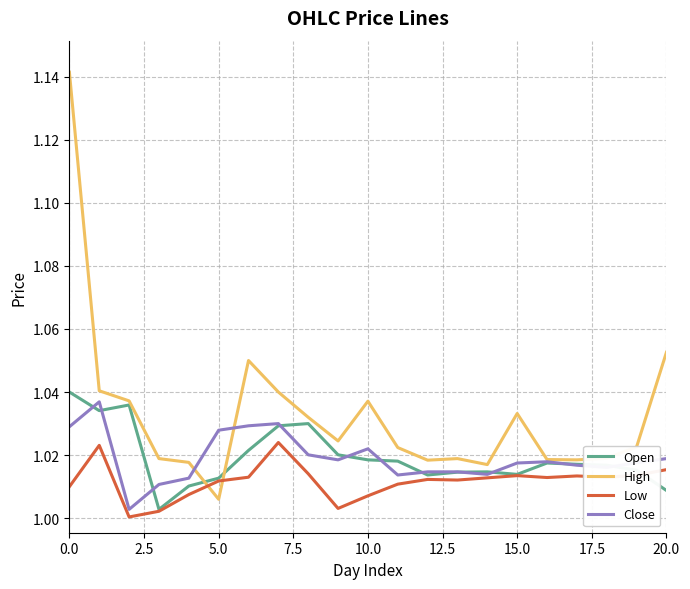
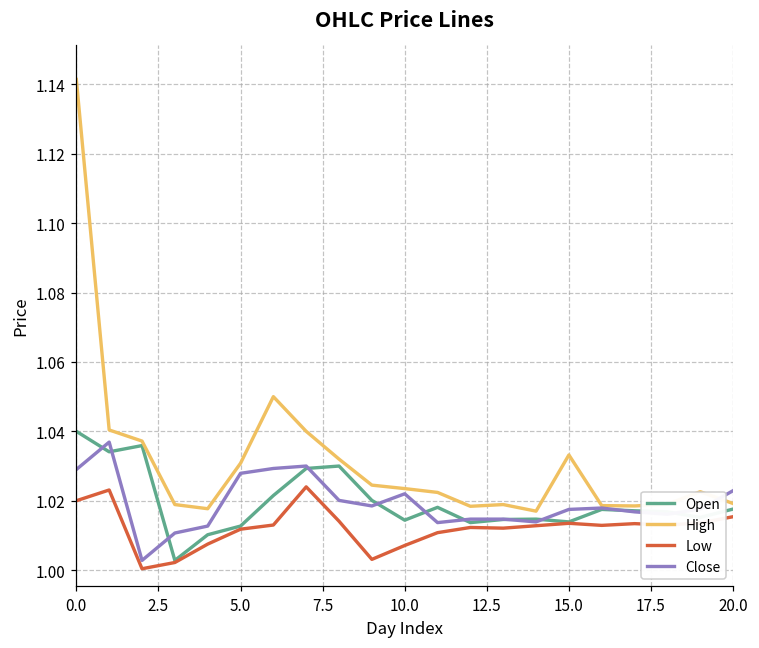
Low, 0.0: 1.01 -> 1.02
High, 5.0: 1.006 -> 1.031
Open, 10.0: 1.019 -> 1.014
High, 10.0: 1.037 -> 1.024
Open, 20.0: 1.009 -> 1.018
High, 20.0: 1.053 -> 1.019
Close, 20.0: 1.019 -> 1.023
